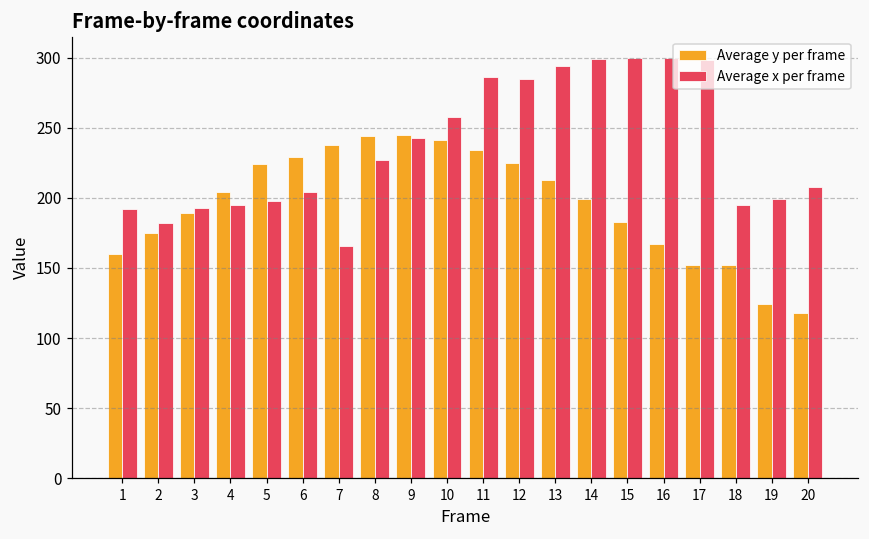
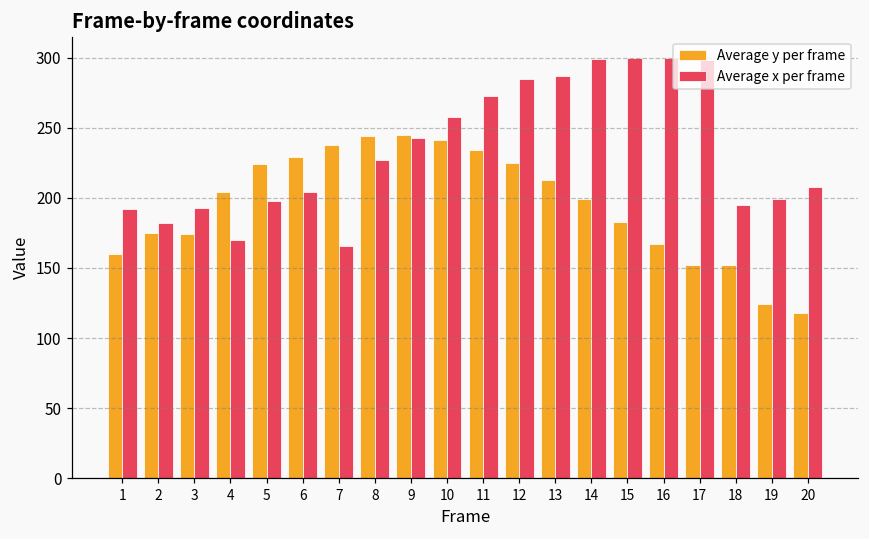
Average y per frame, 3: 189 -> 174
Average x per frame, 4: 195 -> 170
Average x per frame, 11: 286 -> 273
Average x per frame, 13: 294 -> 287
